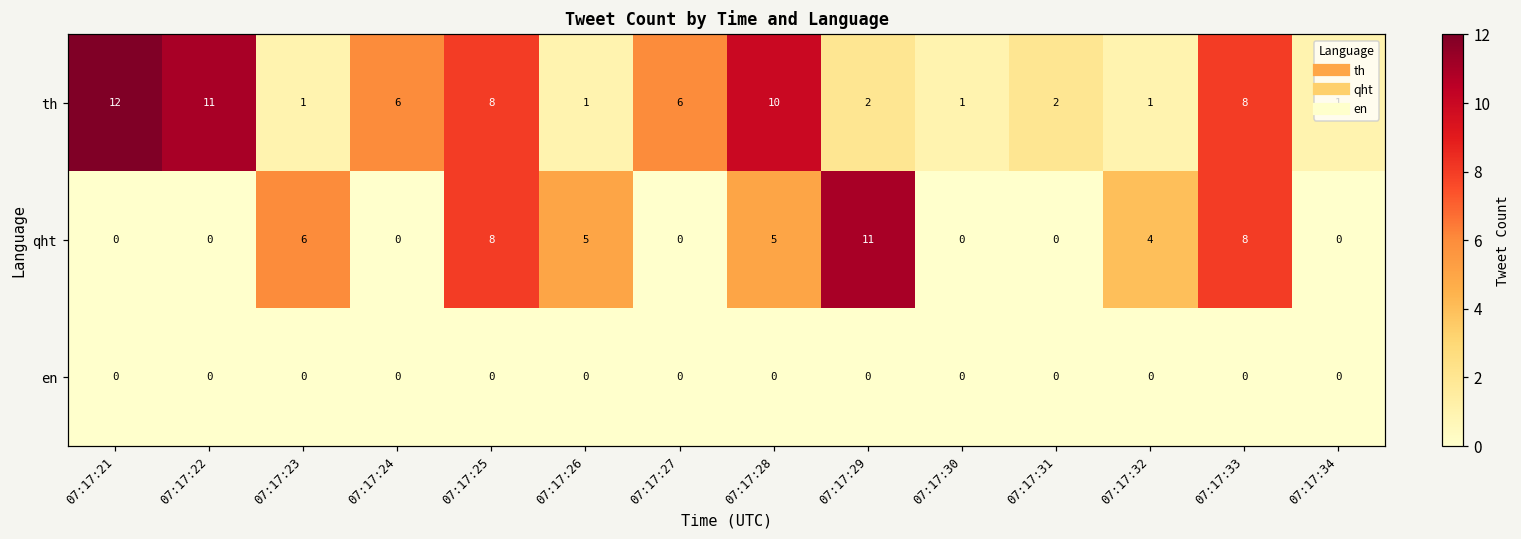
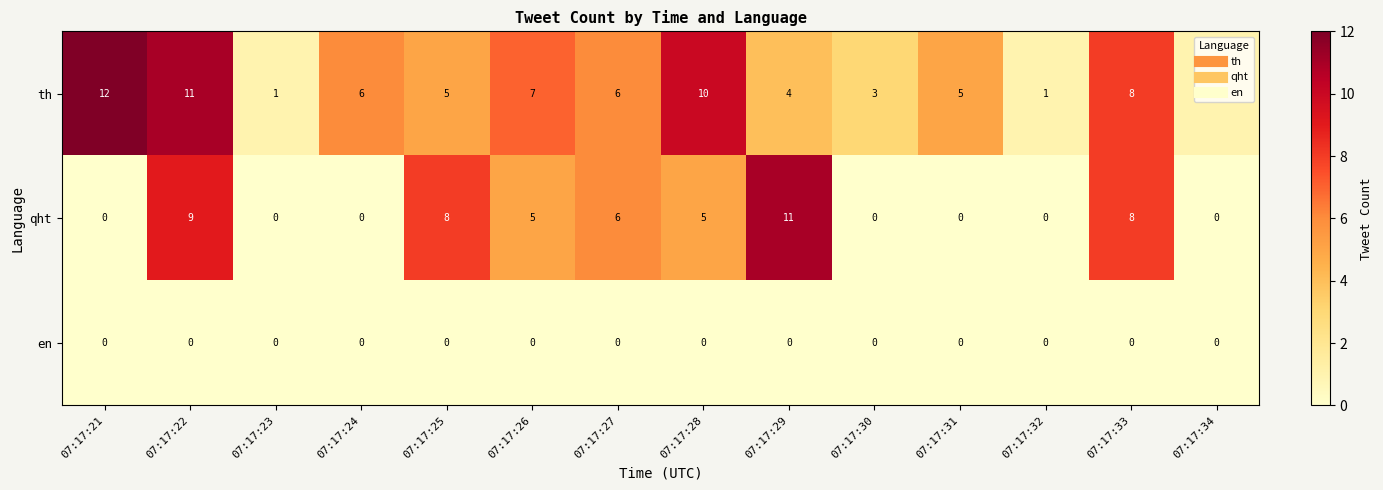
th, 07:17:25: 8 -> 5
th, 07:17:26: 1 -> 7
th, 07:17:29: 2 -> 4
th, 07:17:30: 1 -> 3
th, 07:17:31: 2 -> 5
qht, 07:17:22: 0 -> 9
qht, 07:17:23: 6 -> 0
qht, 07:17:27: 0 -> 6
qht, 07:17:32: 4 -> 0
